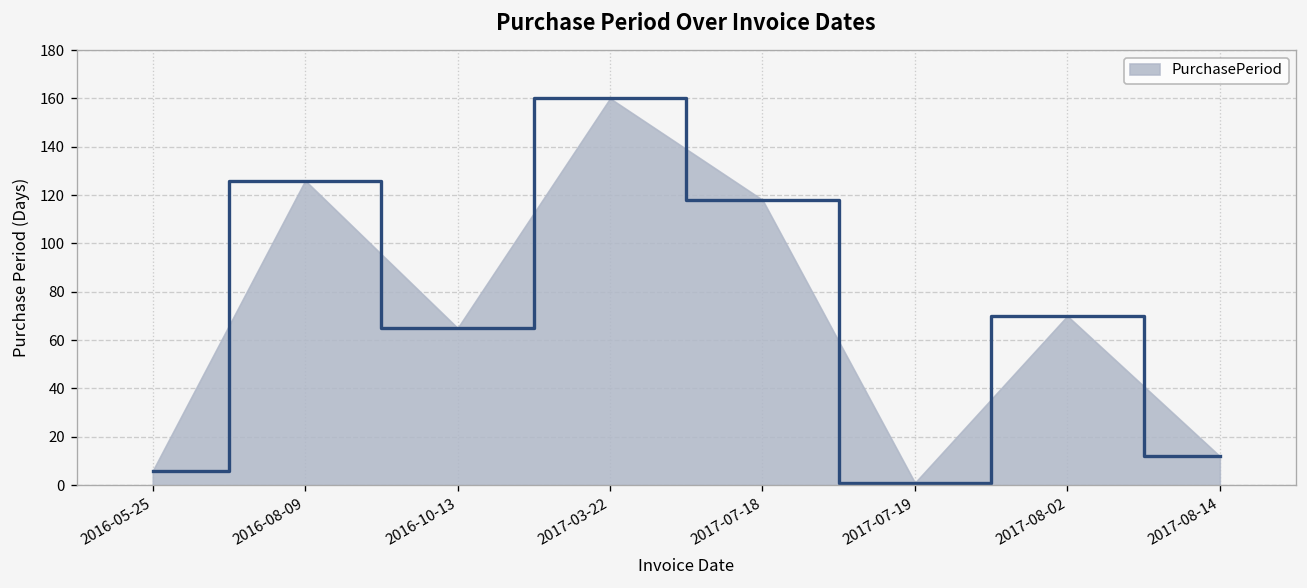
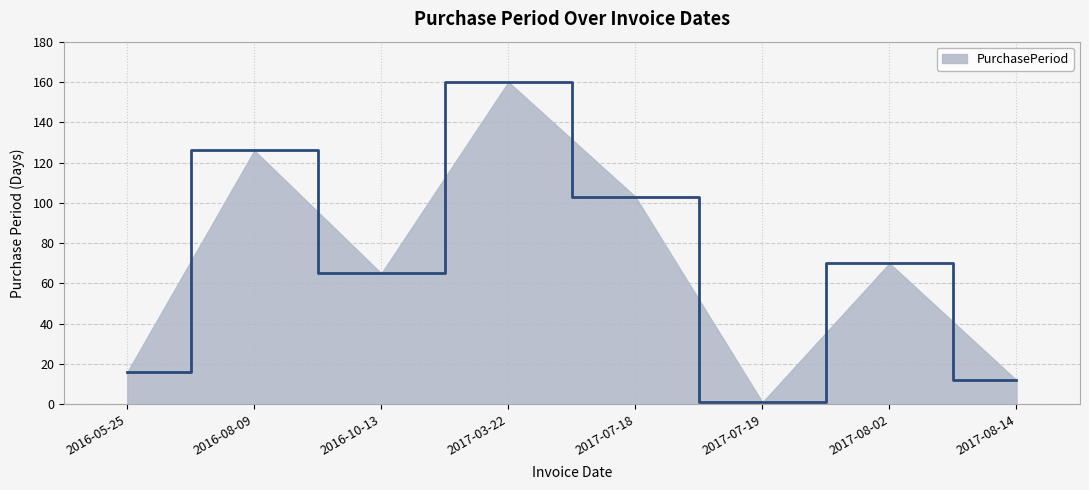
2016-05-25: 6 -> 16
2017-07-18: 118 -> 103
